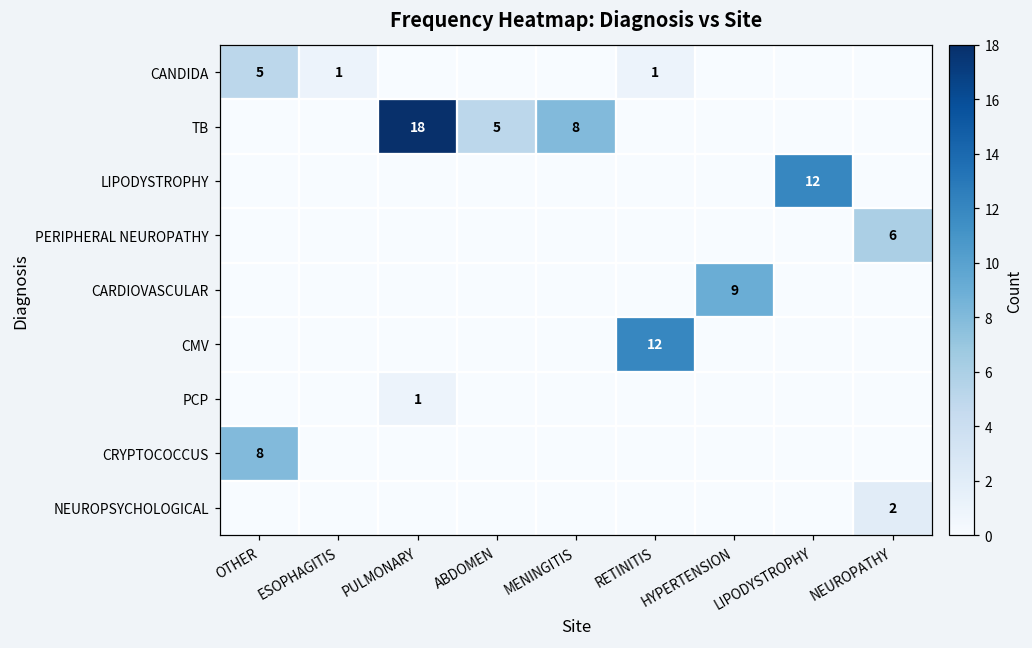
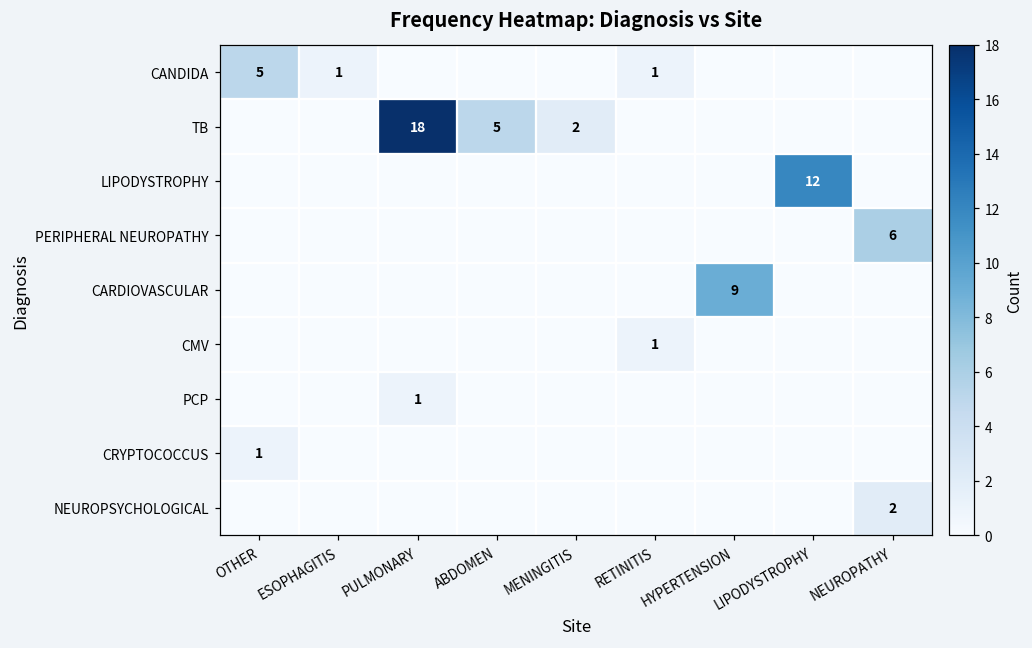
TB, MENINGITIS: 8 -> 2
CMV, RETINITIS: 12 -> 1
CRYPTOCOCCUS, OTHER: 8 -> 1
